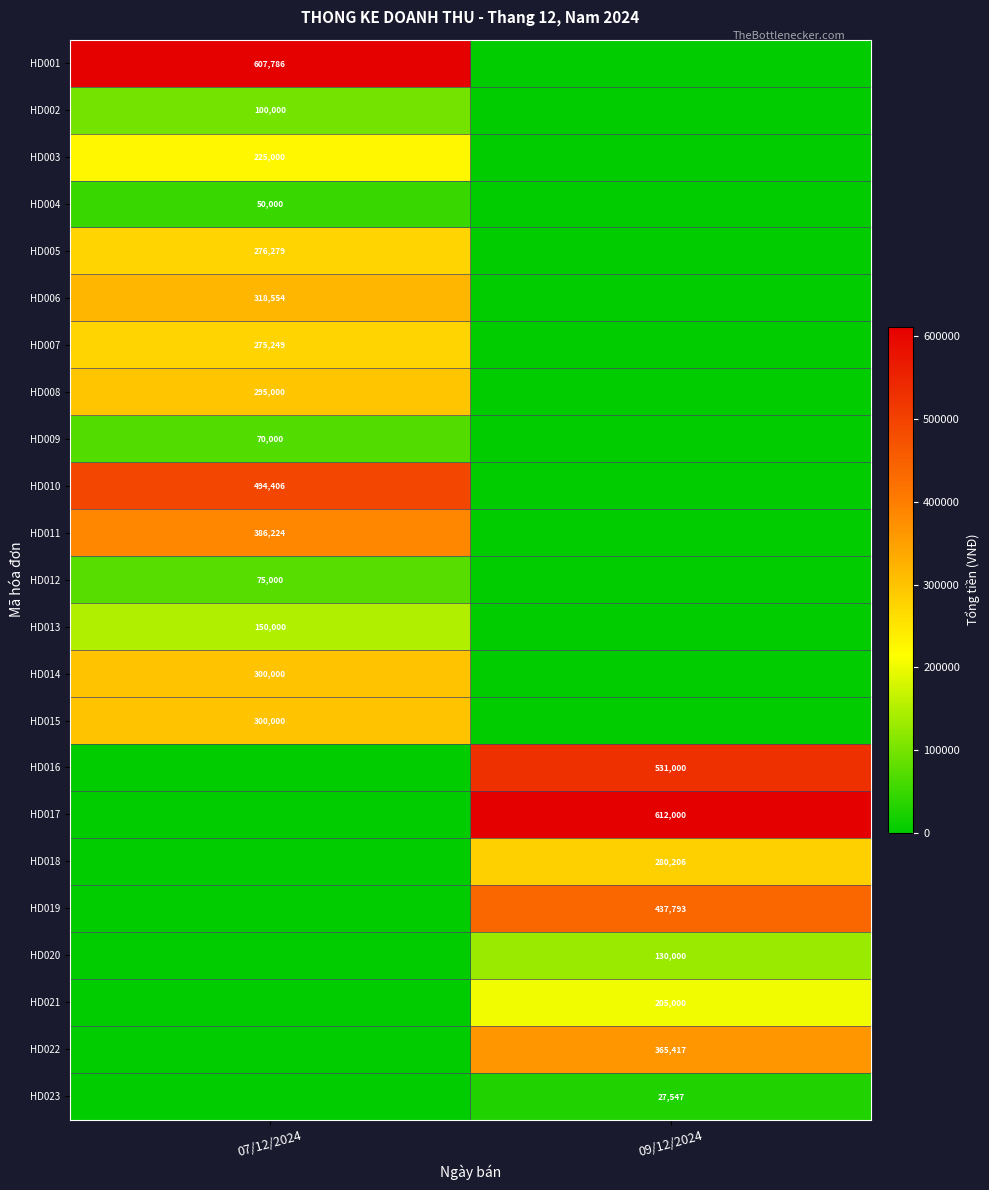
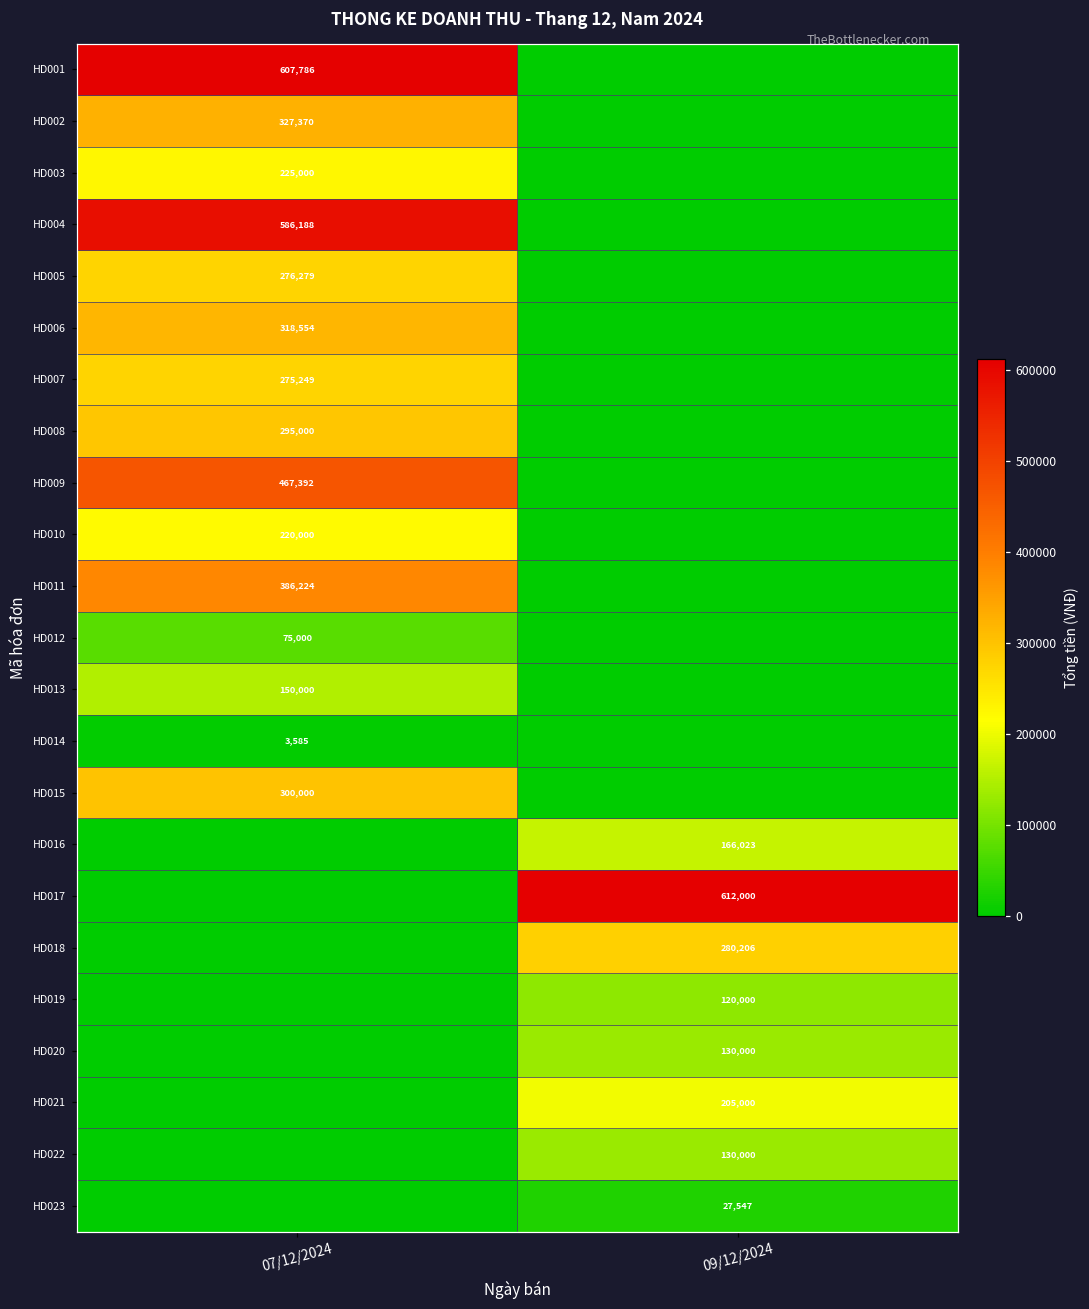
HD002, 07/12/2024: 100,000 -> 327,370
HD004, 07/12/2024: 50,000 -> 586,188
HD009, 07/12/2024: 70,000 -> 467,392
HD010, 07/12/2024: 494,406 -> 220,000
HD014, 07/12/2024: 300,000 -> 3,585
HD016, 09/12/2024: 531,000 -> 166,023
HD019, 09/12/2024: 437,793 -> 120,000
HD022, 09/12/2024: 365,417 -> 130,000
